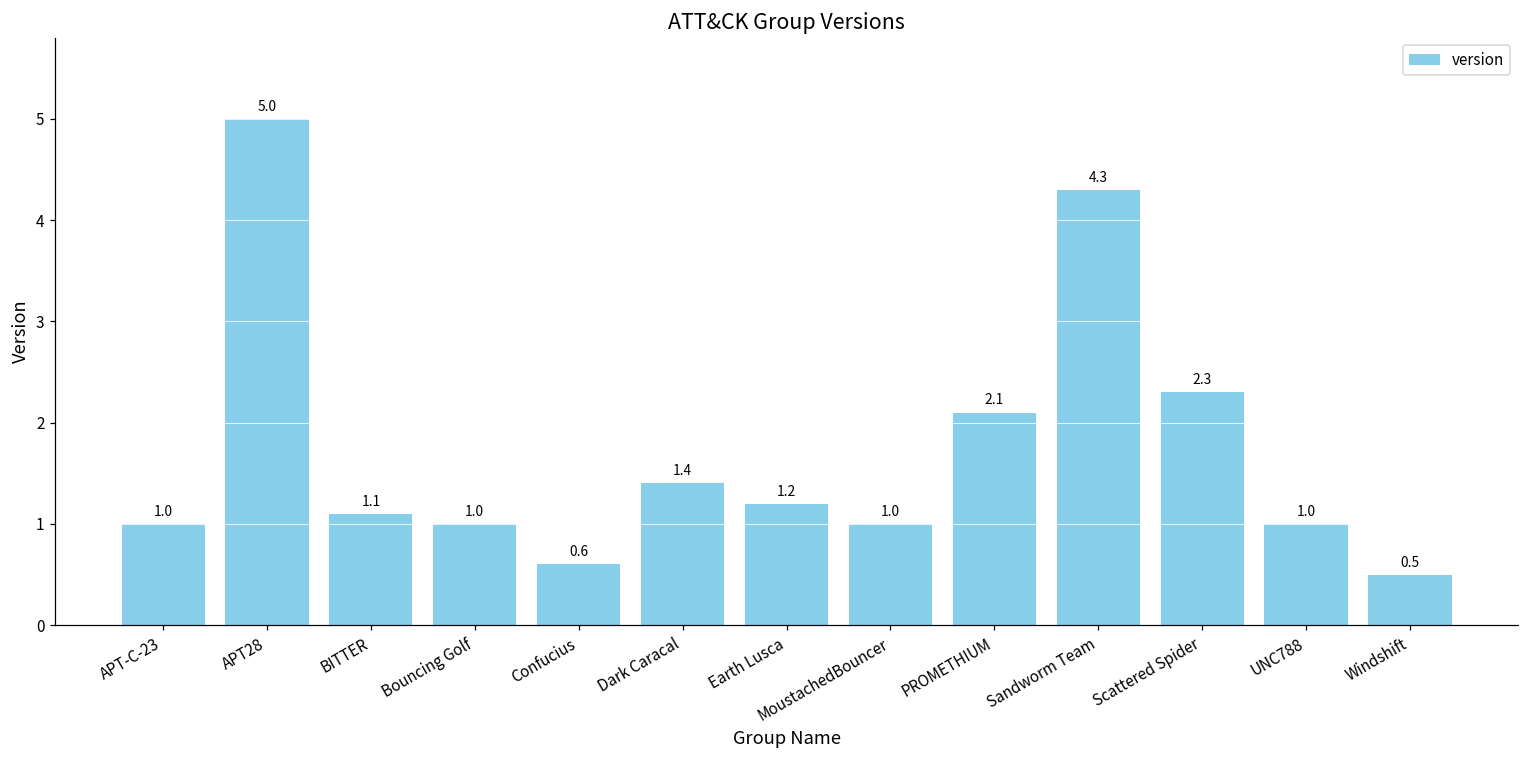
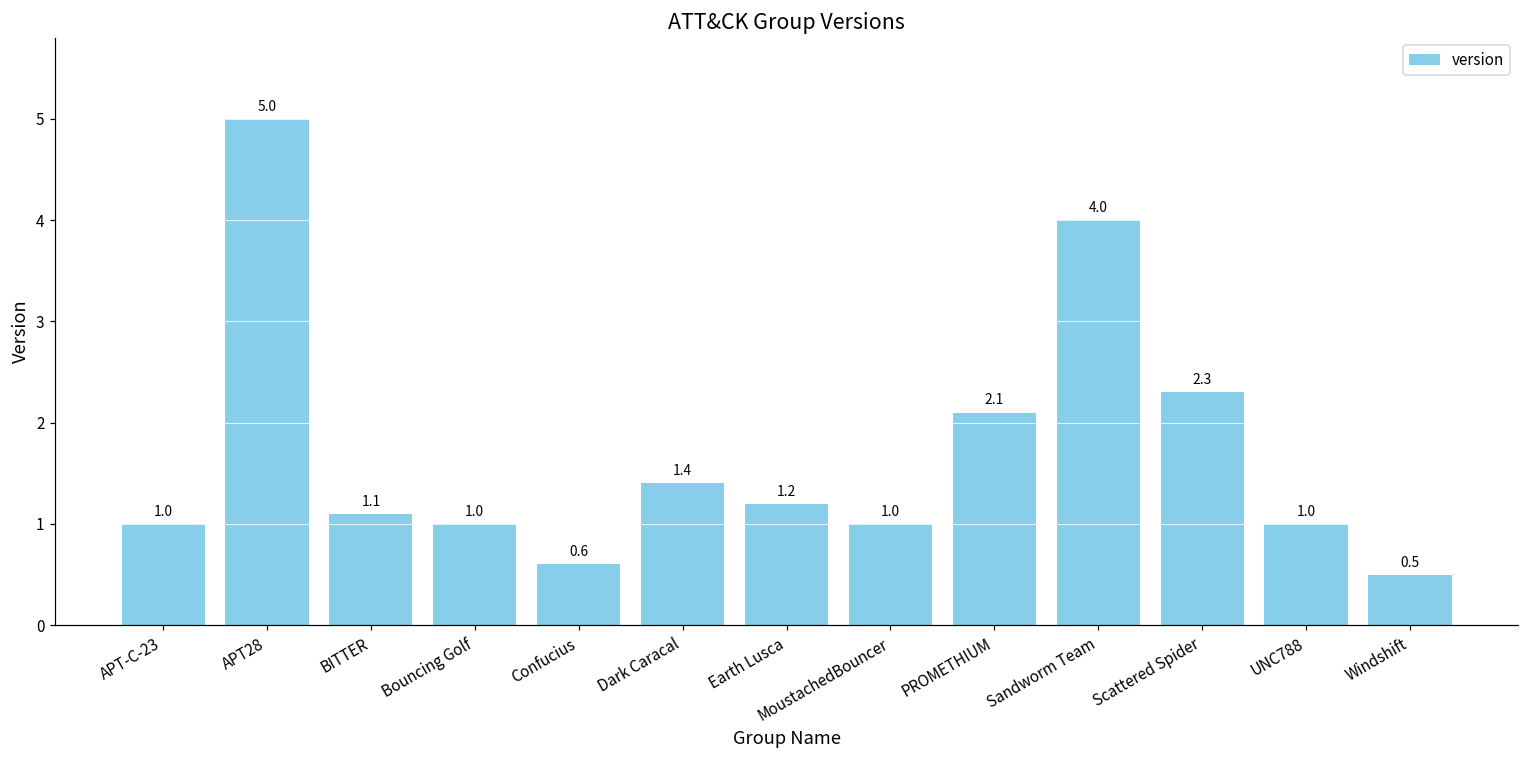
Sandworm Team: 4.3 -> 4.0
